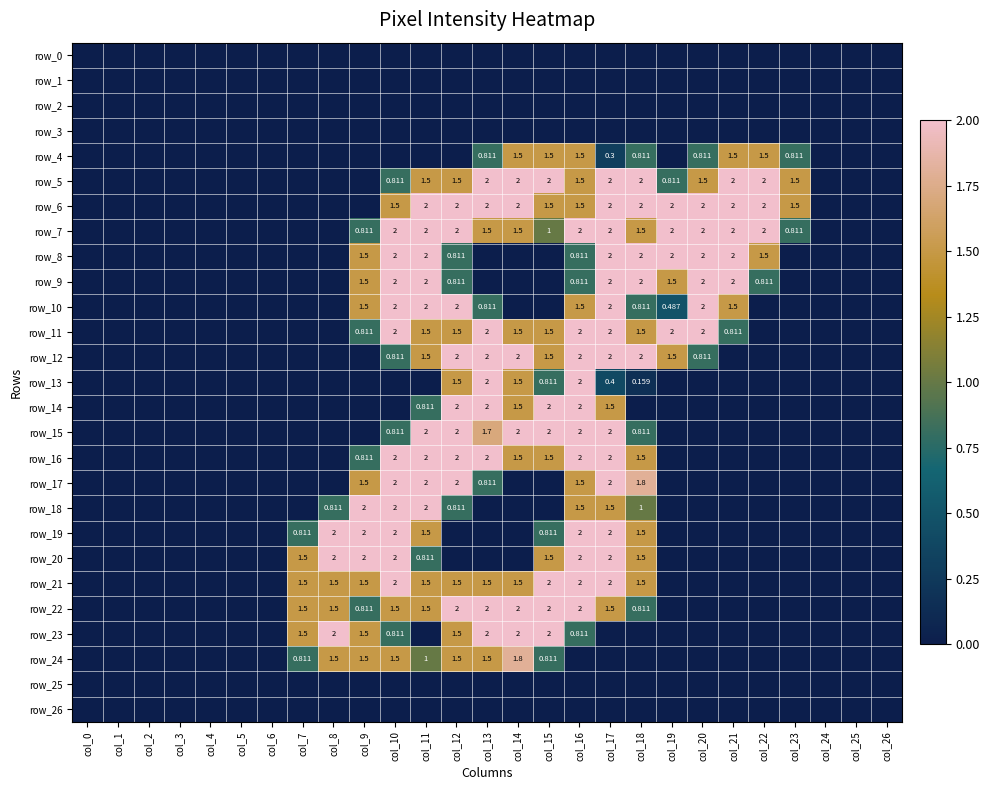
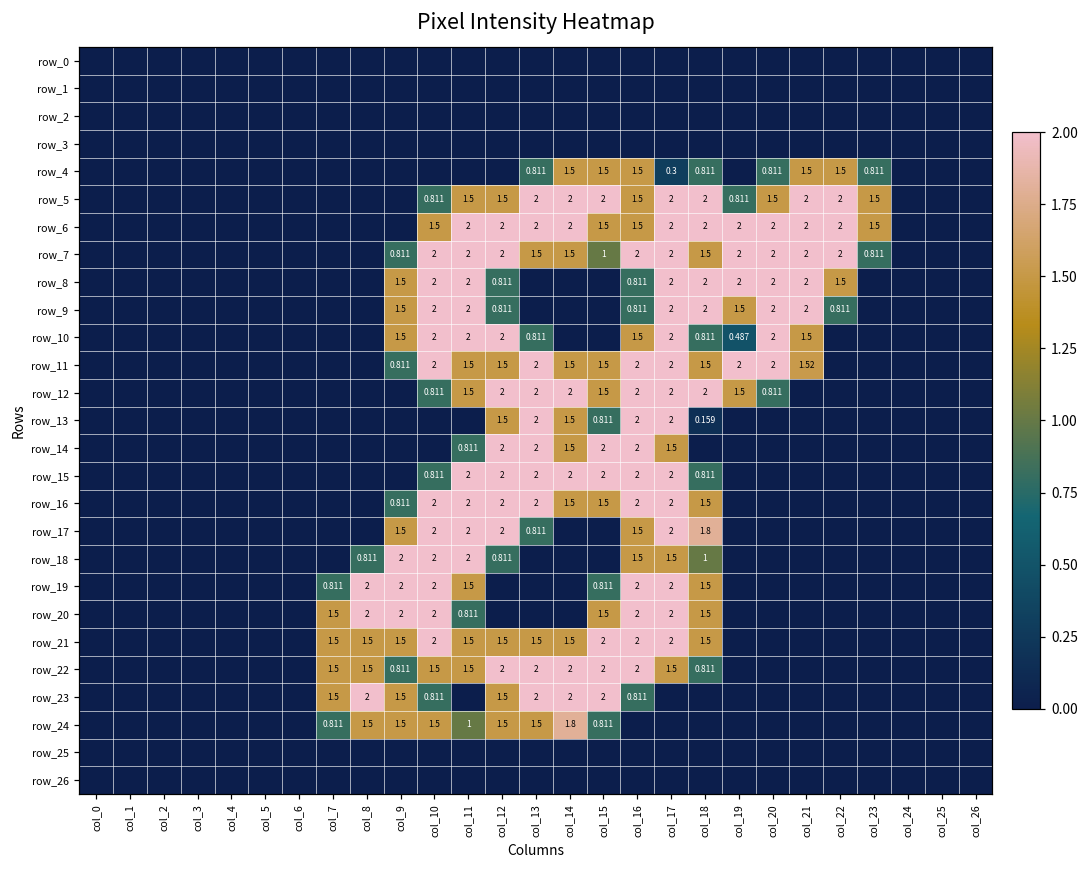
row_11, col_21: 0.811 -> 1.52
row_13, col_17: 0.4 -> 2
row_15, col_13: 1.7 -> 2
